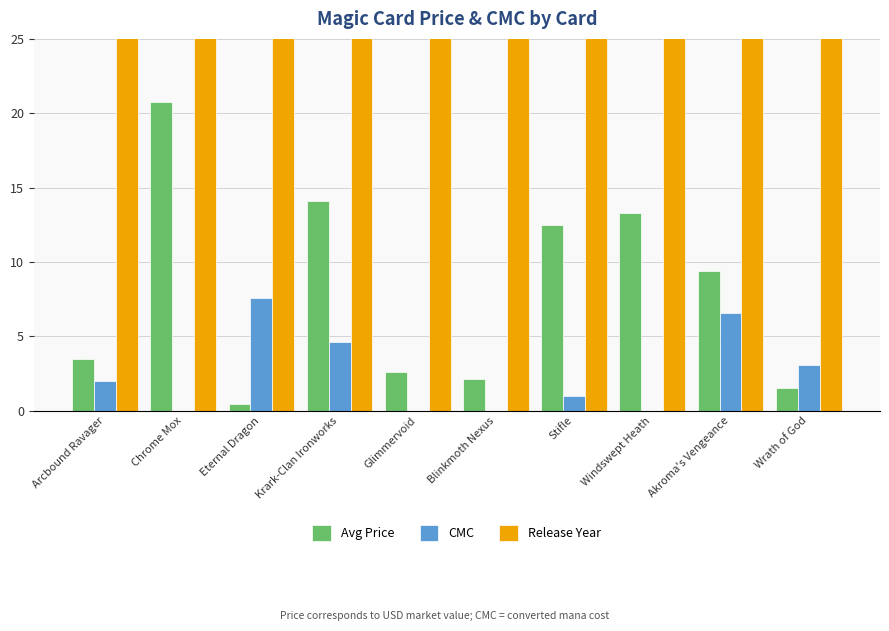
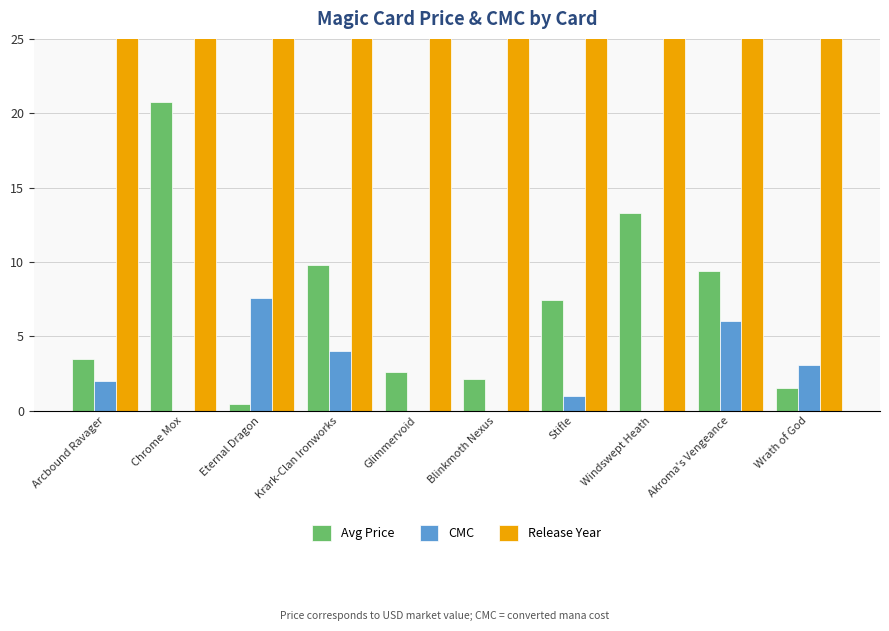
Avg Price, Krark-Clan Ironworks: 14.1 -> 9.8
CMC, Krark-Clan Ironworks: 4.6 -> 4.0
Avg Price, Stifle: 12.5 -> 7.5
CMC, Akroma's Vengeance: 6.6 -> 6.0
